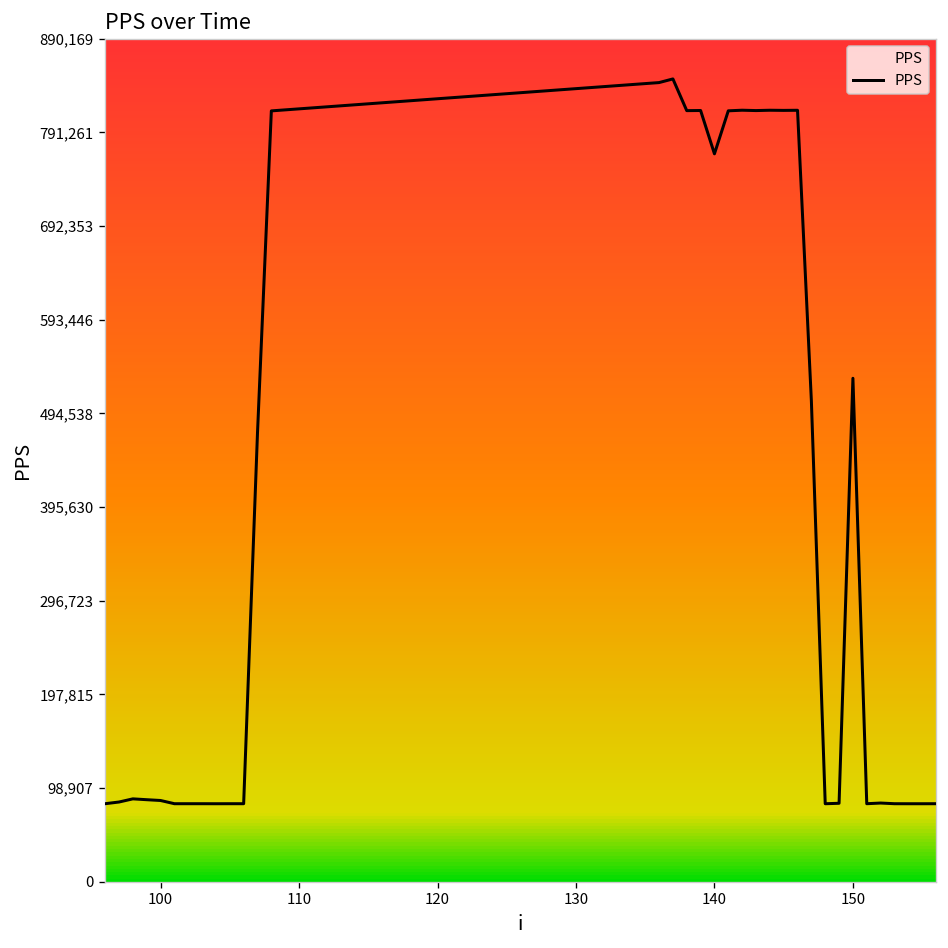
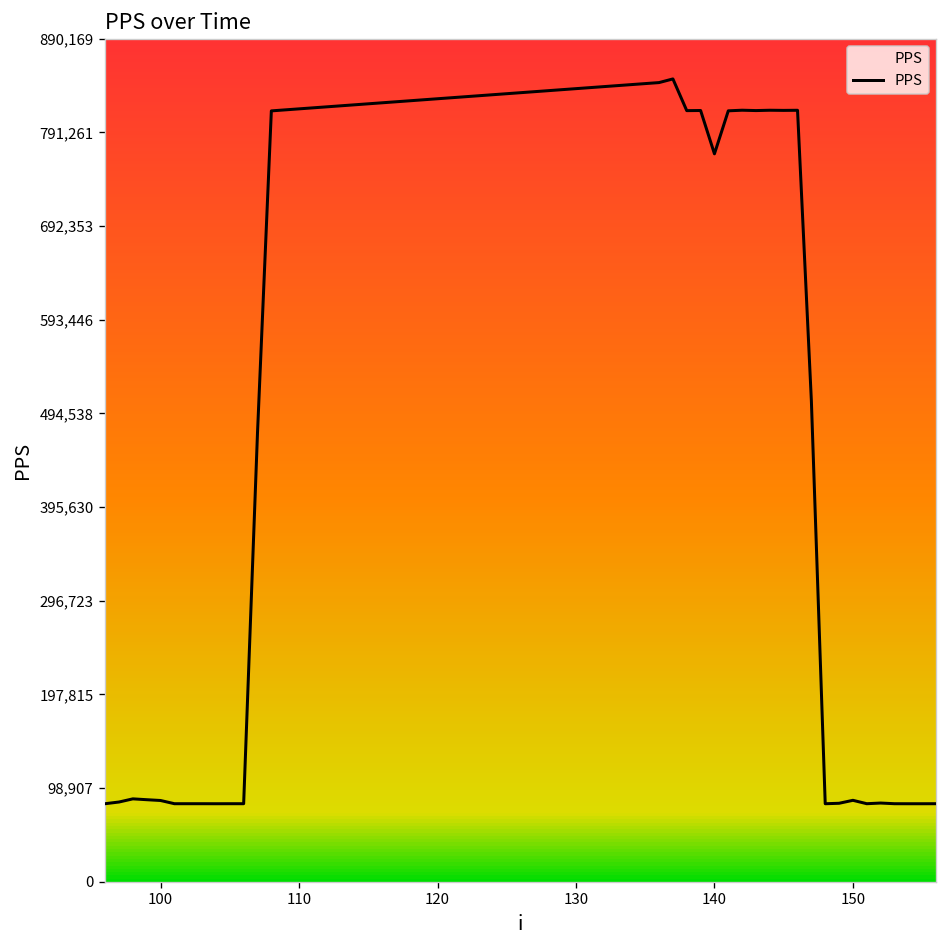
150: 530,000 -> 90,000
